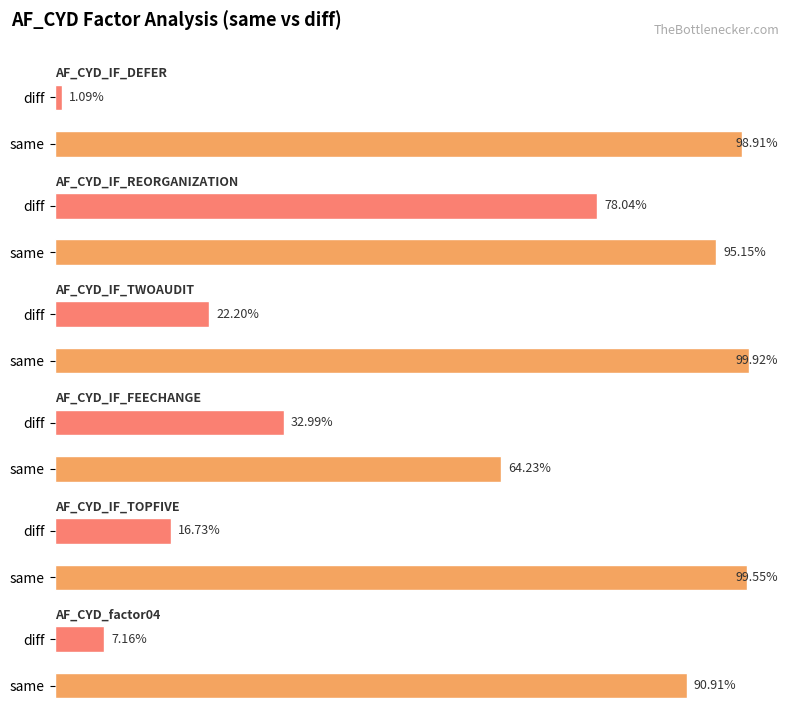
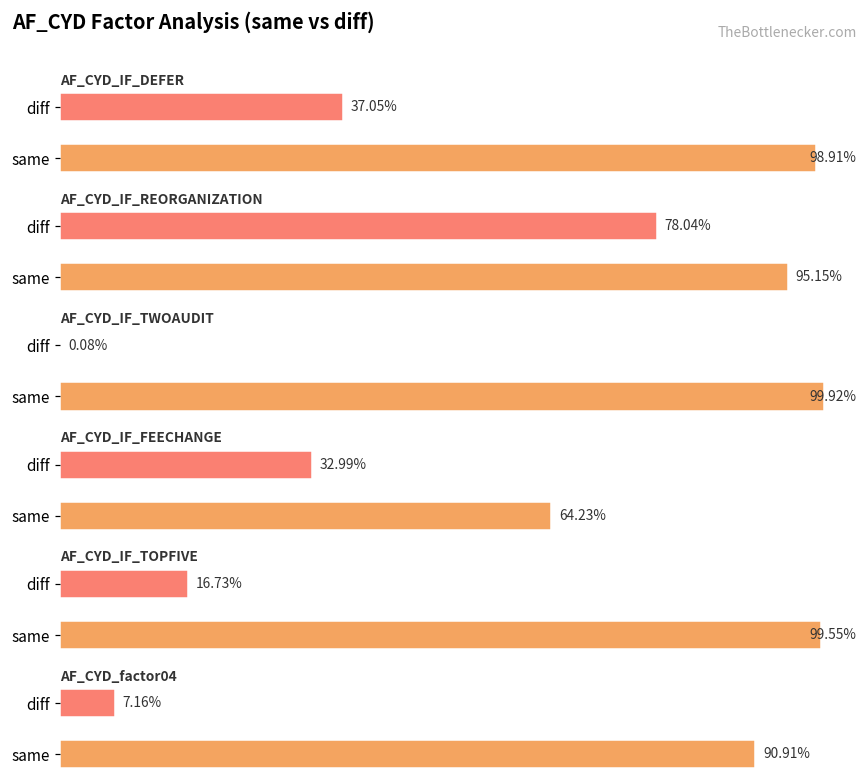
AF_CYD_IF_DEFER, diff: 1.09% -> 37.05%
AF_CYD_IF_TWOAUDIT, diff: 22.20% -> 0.08%
